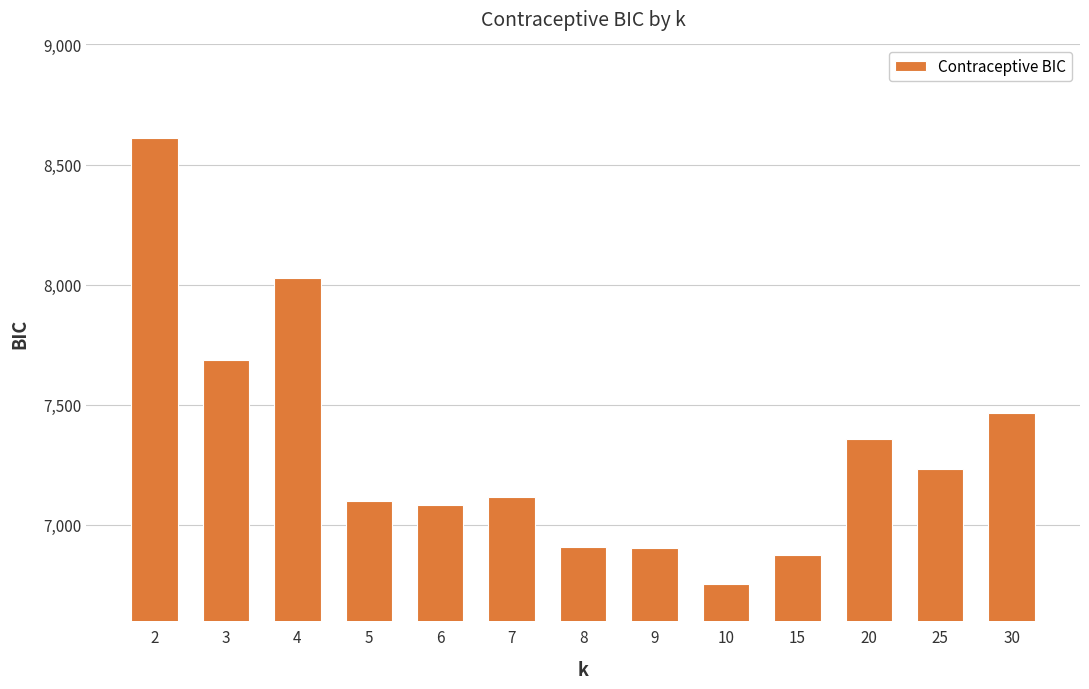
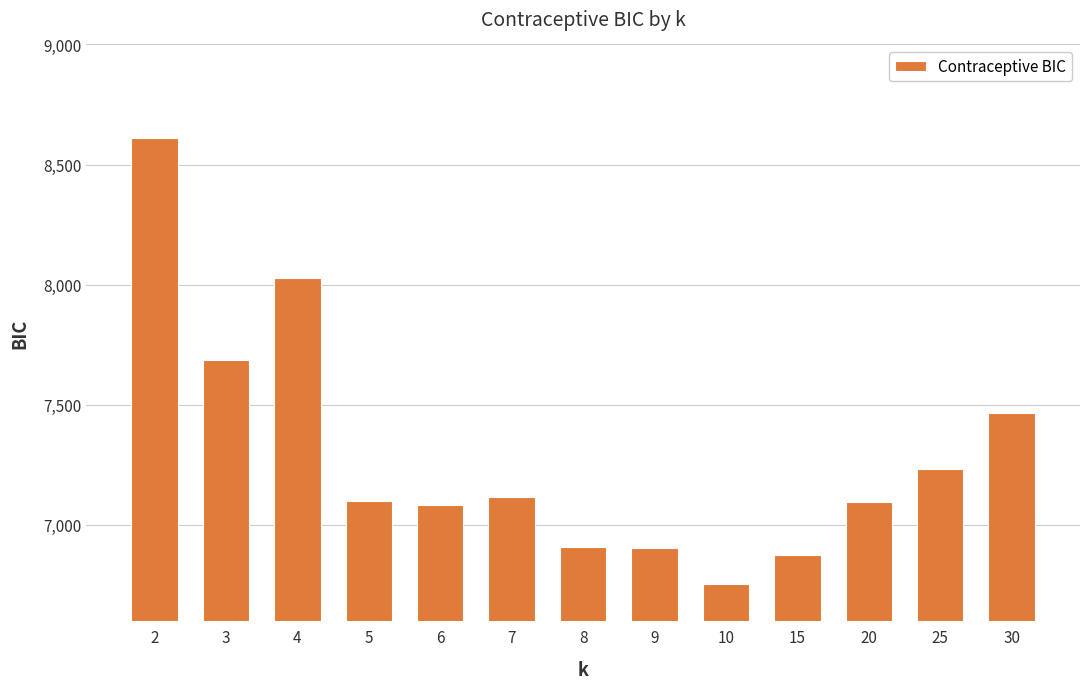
20: 7,360 -> 7,100
